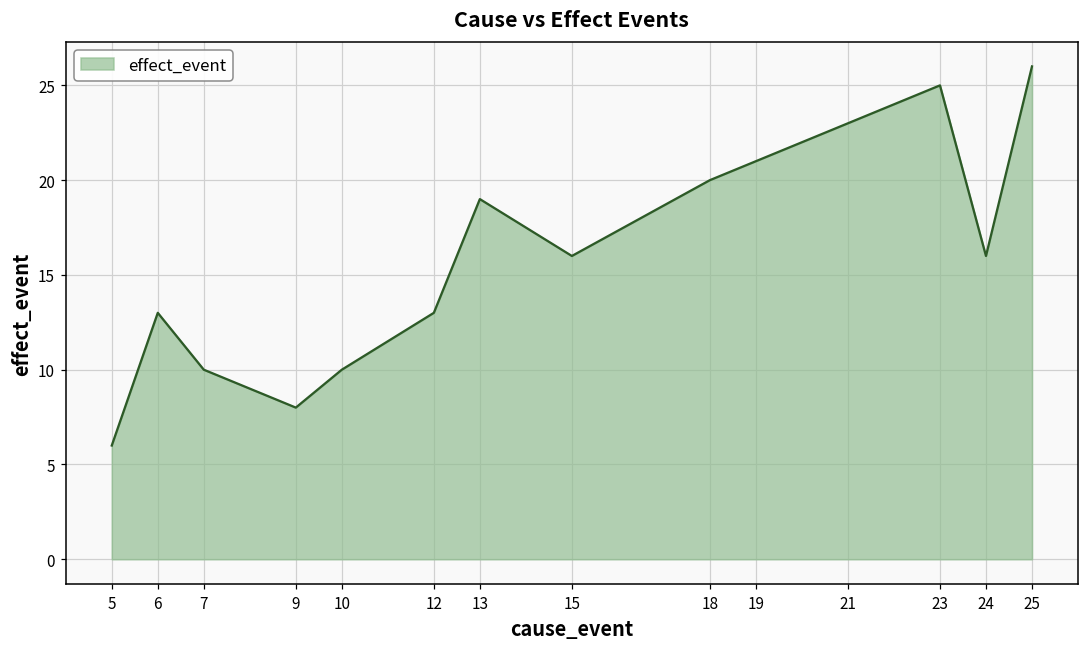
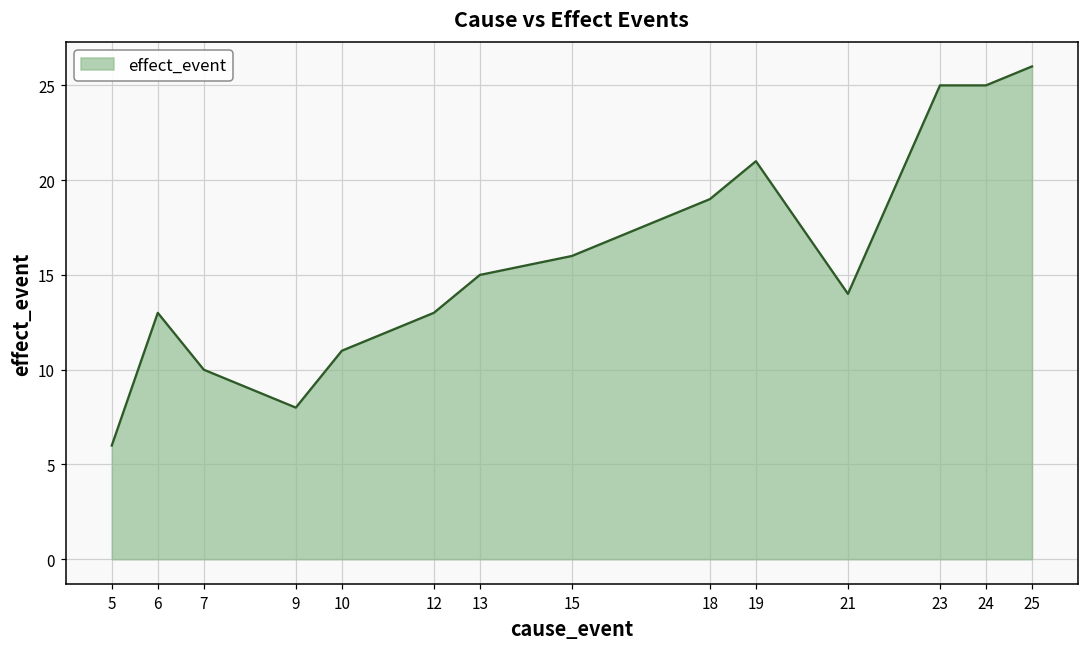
10: 10 -> 11
13: 19 -> 15
18: 20 -> 19
21: 23 -> 14
24: 16 -> 25
